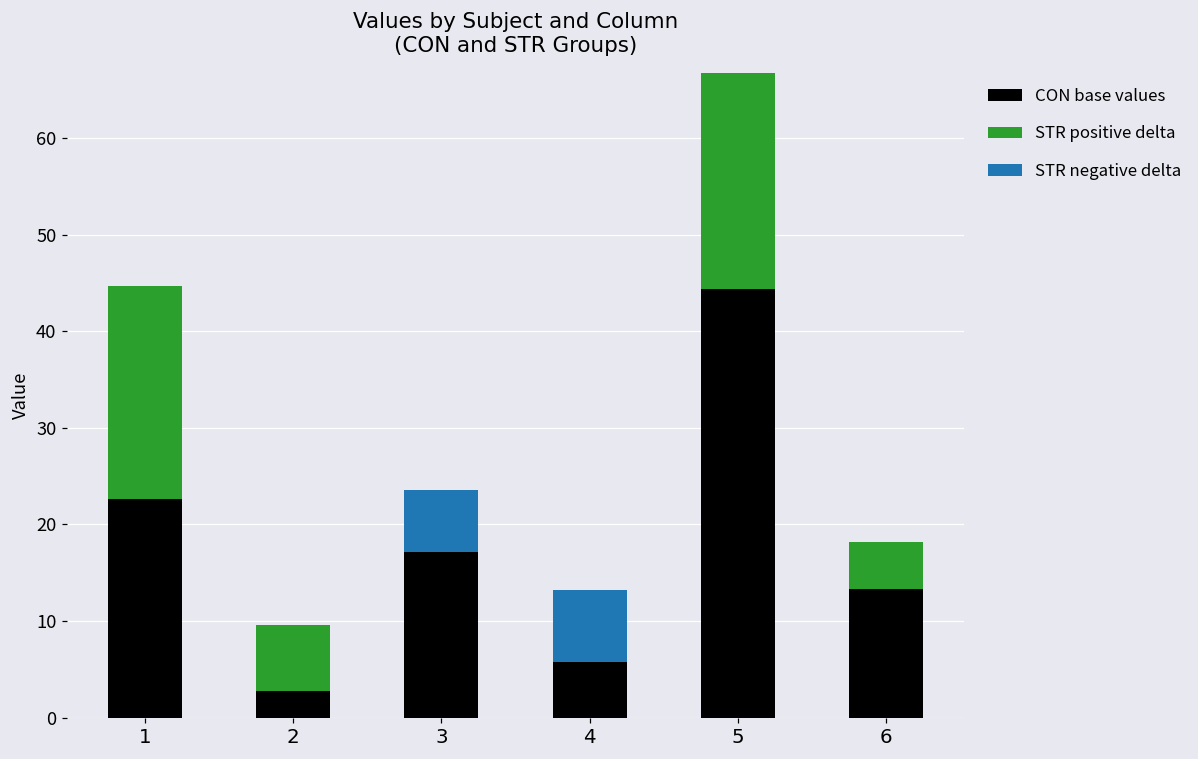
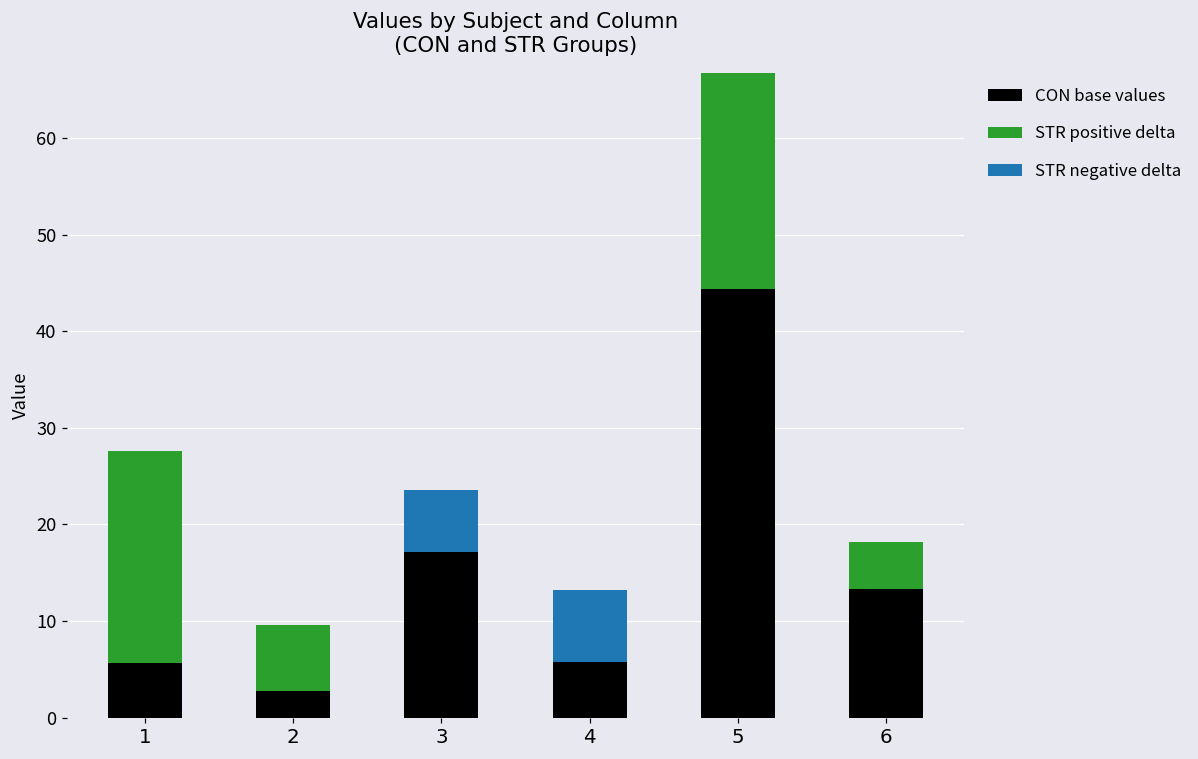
CON base values, 1: 23 -> 6
